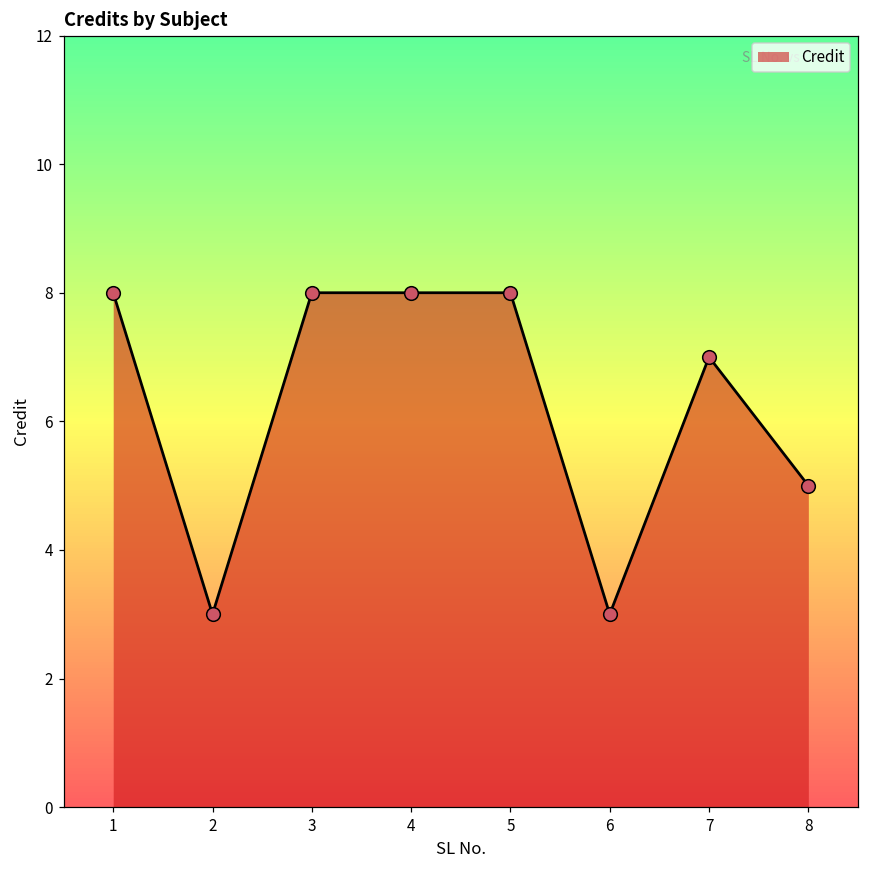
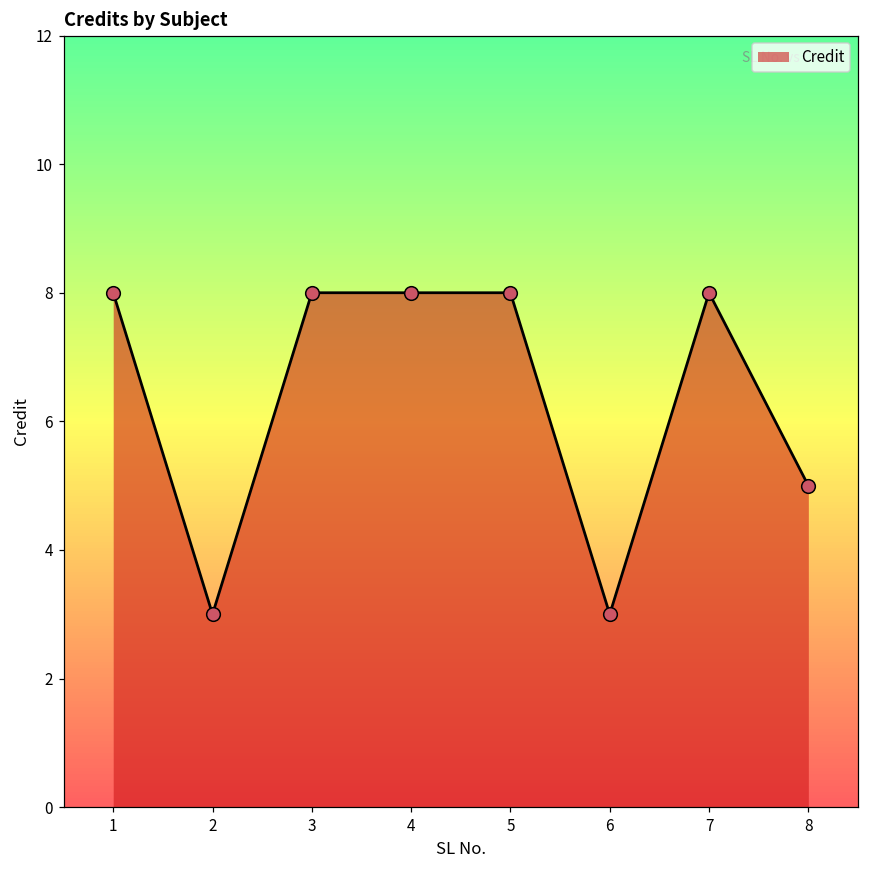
7: 7 -> 8
